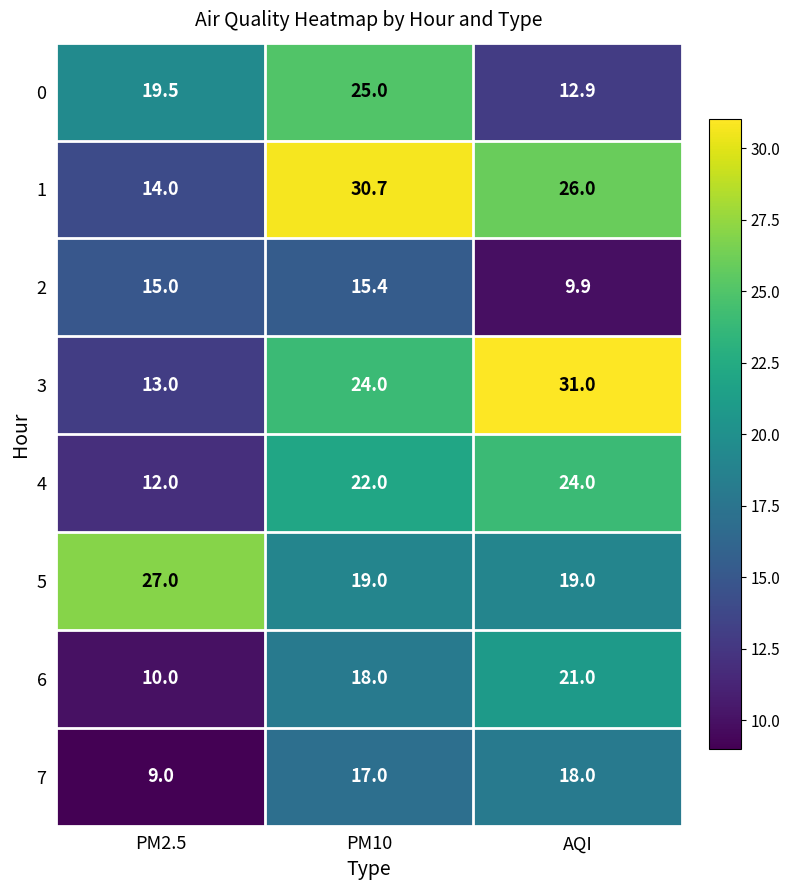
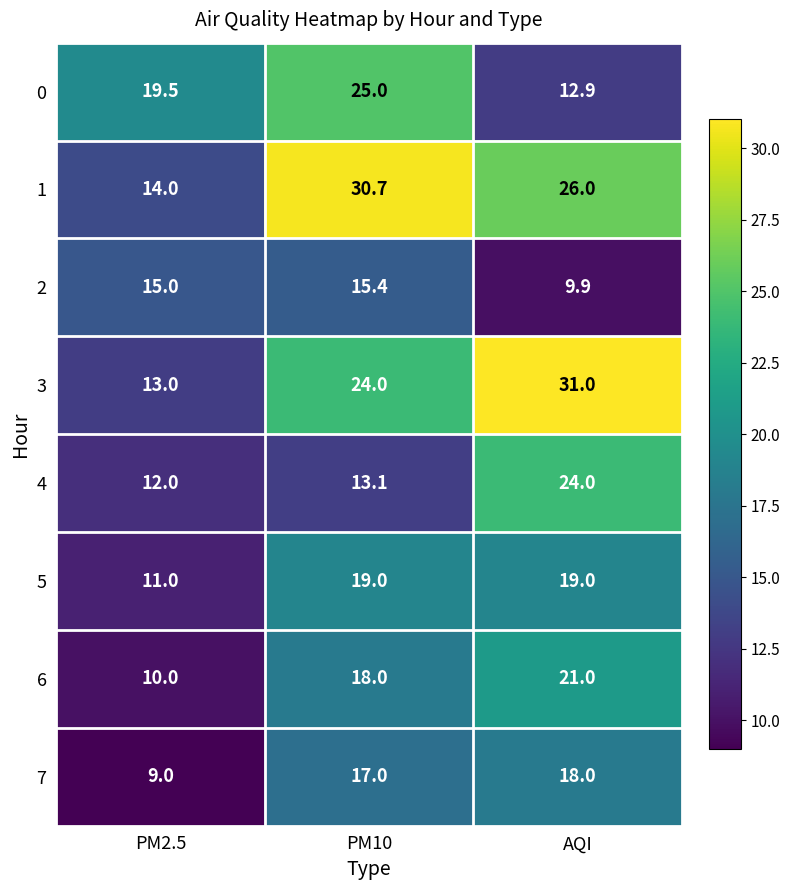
4, PM10: 22.0 -> 13.1
5, PM2.5: 27.0 -> 11.0
